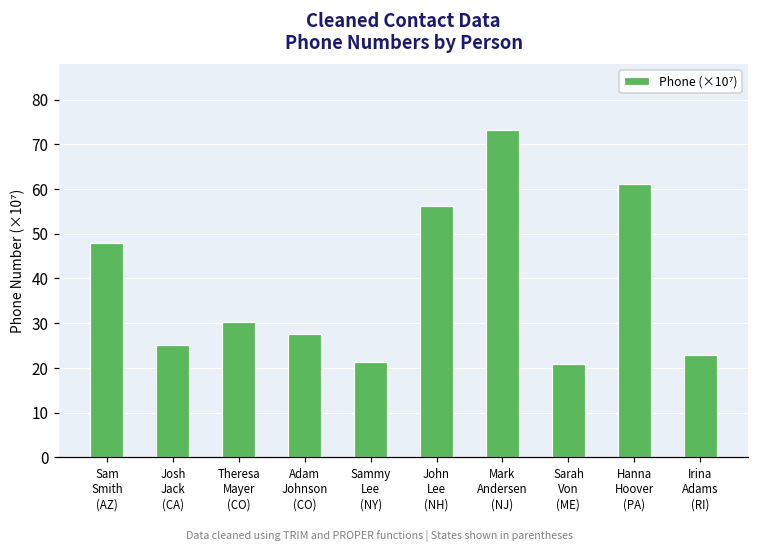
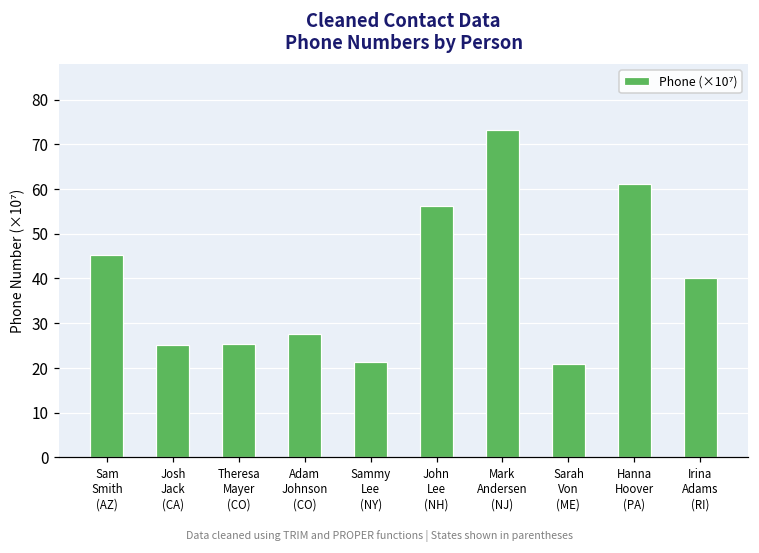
Sam Smith (AZ): 48 -> 45
Theresa Mayer (CO): 30 -> 25
Irina Adams (RI): 23 -> 40
